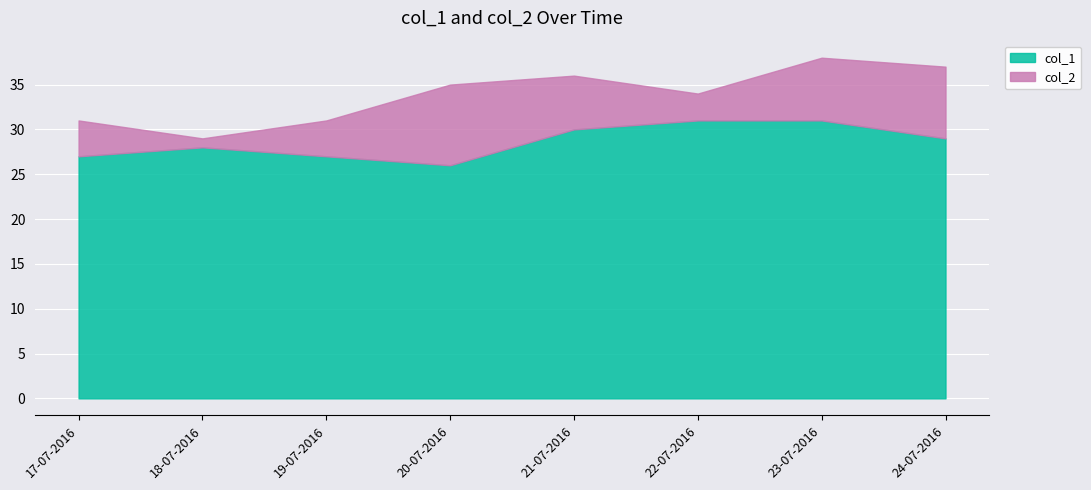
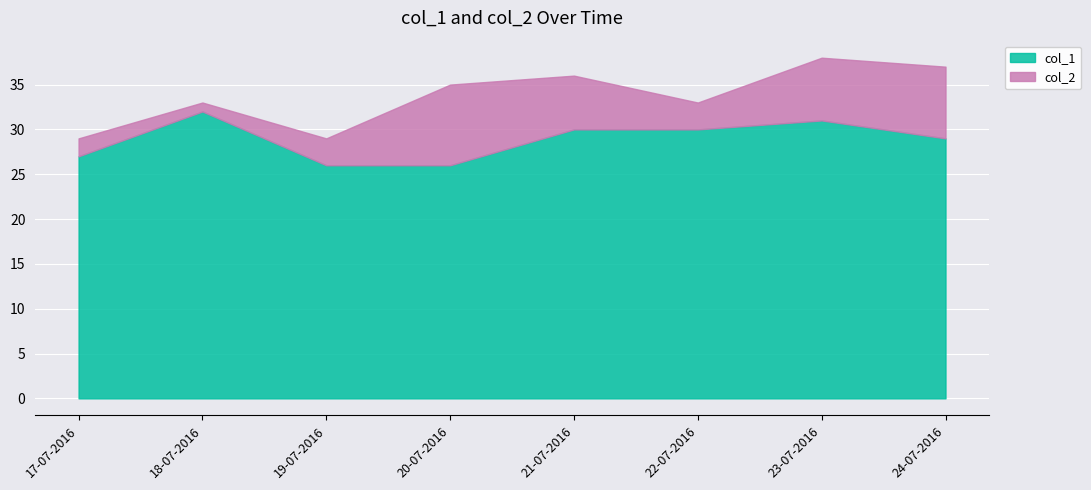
col_2, 17-07-2016: 4 -> 2
col_1, 18-07-2016: 28 -> 32
col_1, 19-07-2016: 27 -> 26
col_2, 19-07-2016: 4 -> 3
col_1, 22-07-2016: 31 -> 30
